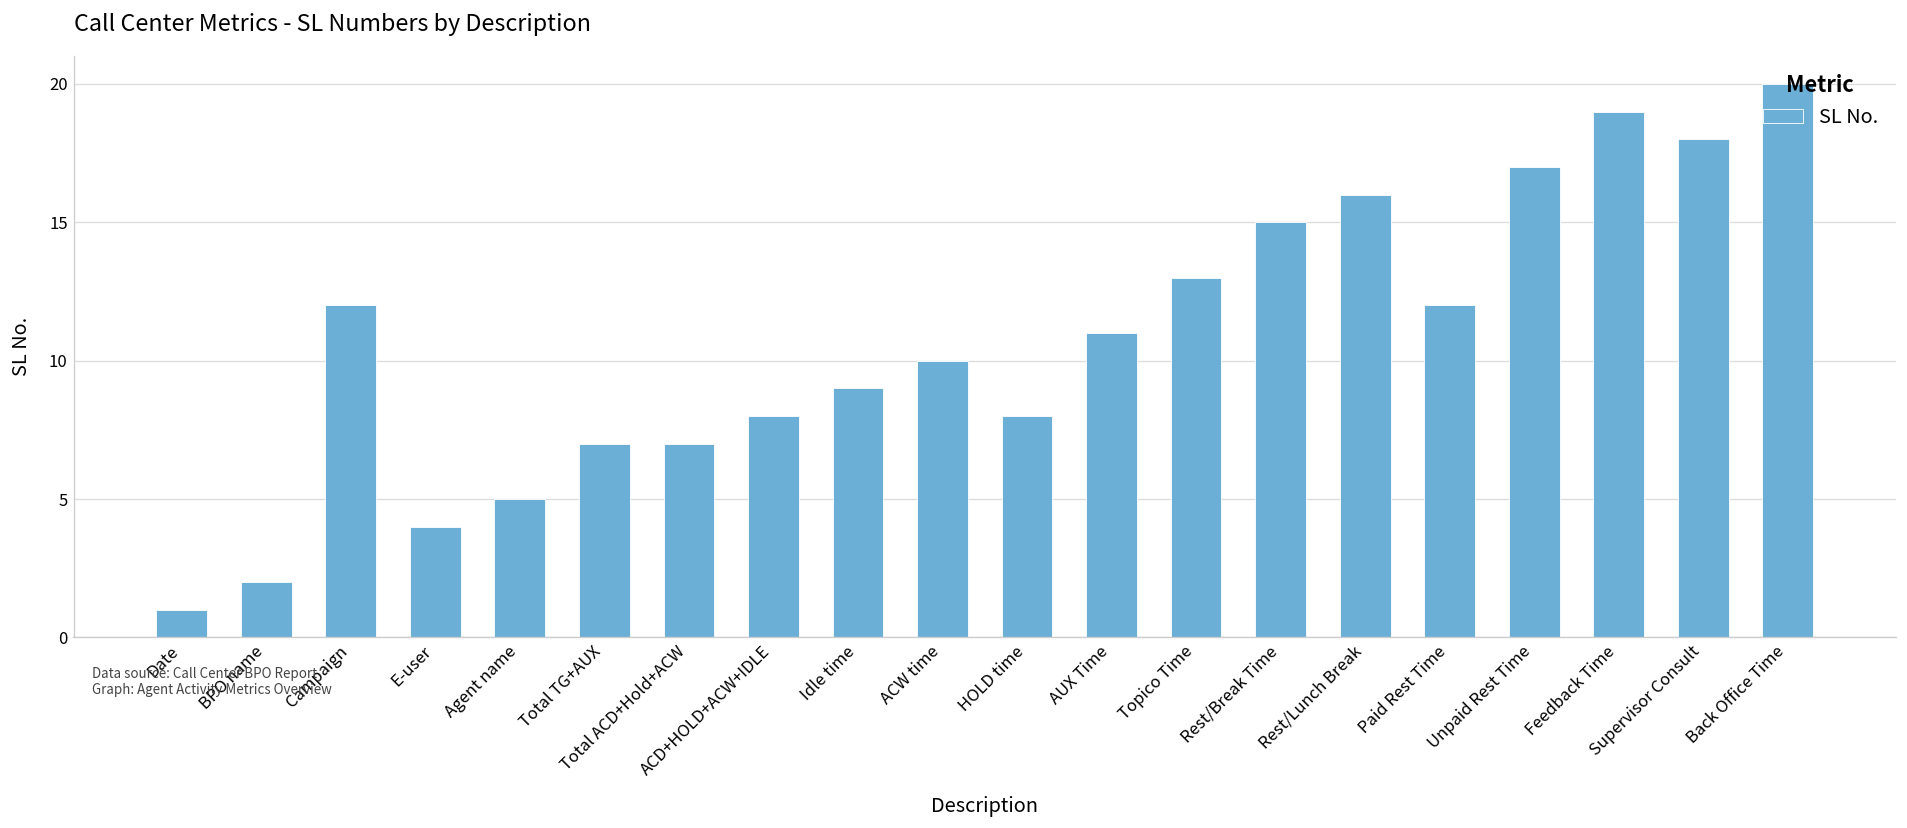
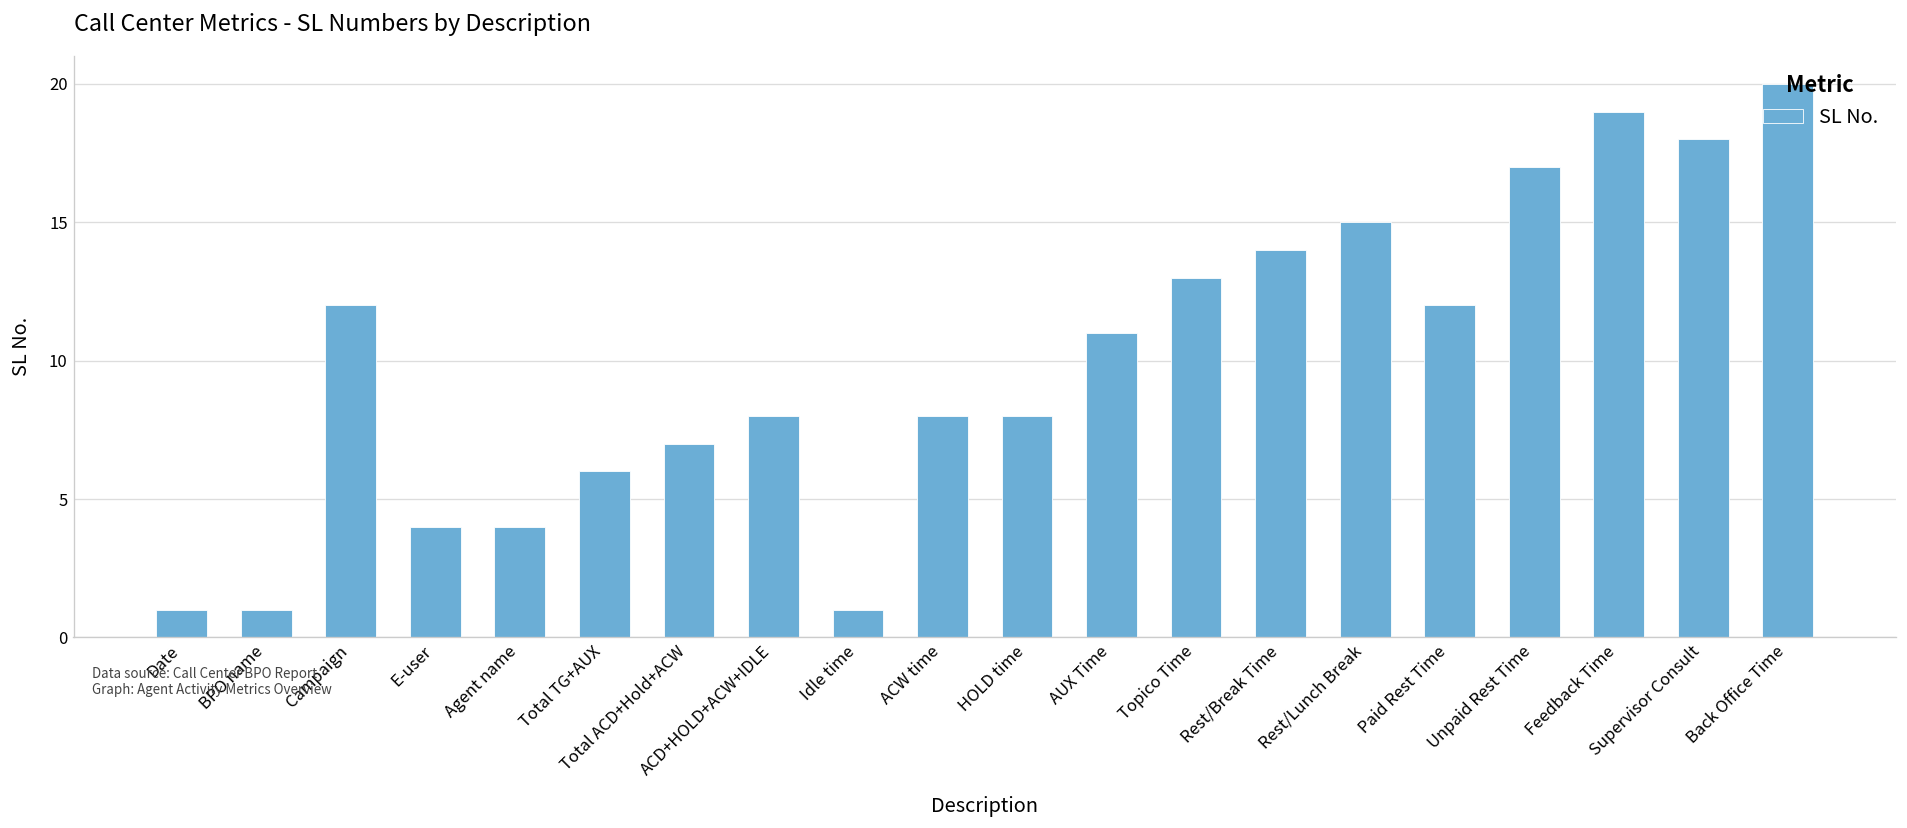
BPO name: 2 -> 1
Agent name: 5 -> 4
Total TG+AUX: 7 -> 6
Idle time: 9 -> 1
ACW time: 10 -> 8
Rest/Break Time: 15 -> 14
Rest/Lunch Break: 16 -> 15
